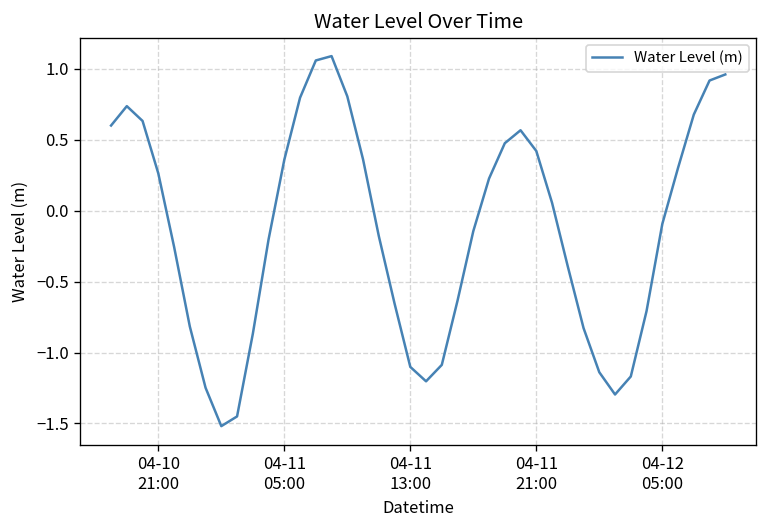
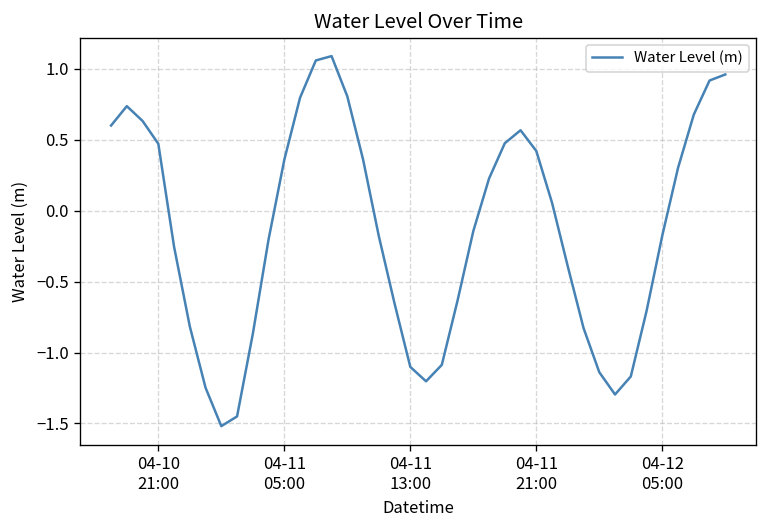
04-10 21:00: 0.26 -> 0.47
04-12 05:00: -0.09 -> -0.18
